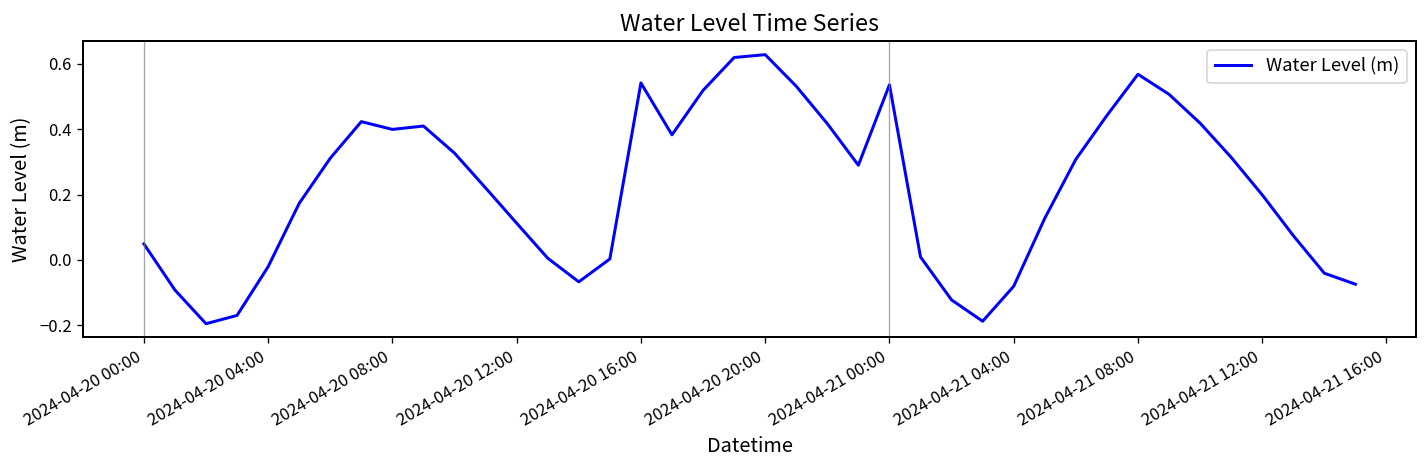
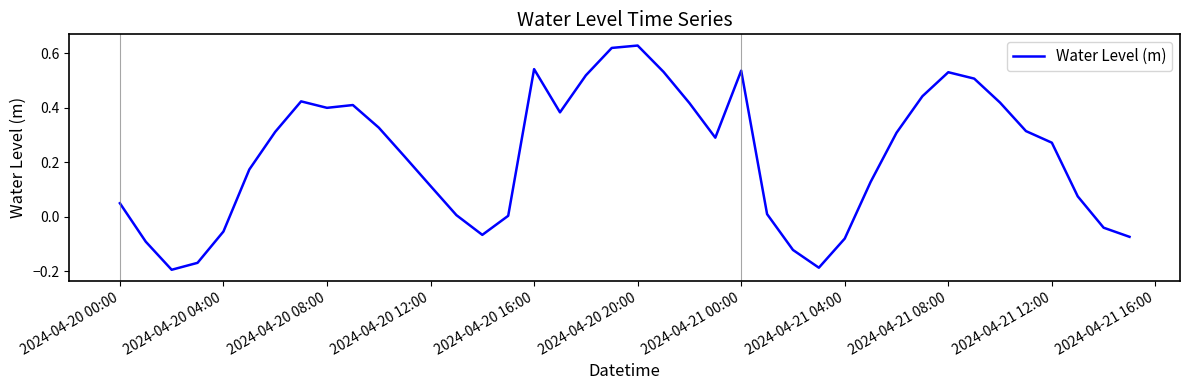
2024-04-20 04:00: -0.02 -> -0.05
2024-04-21 08:00: 0.57 -> 0.53
2024-04-21 12:00: 0.20 -> 0.27
